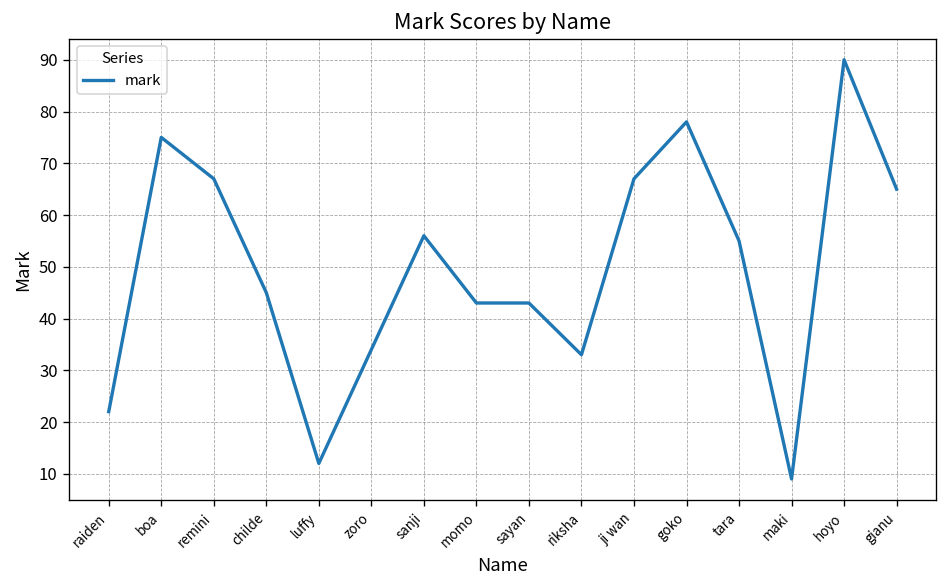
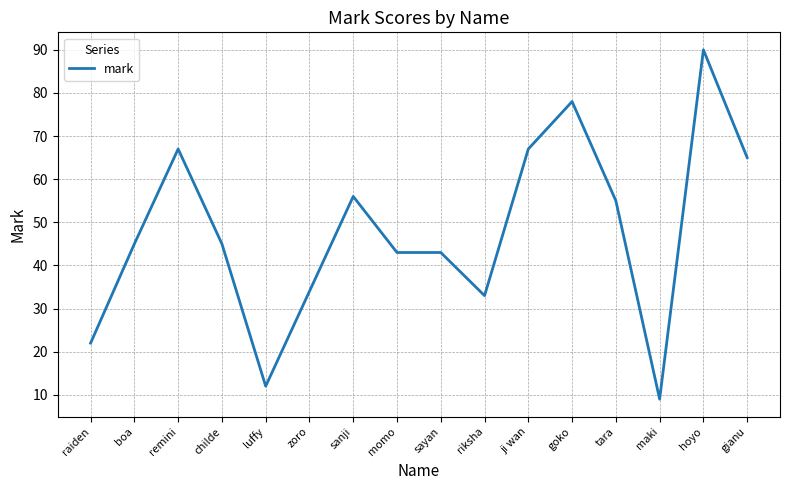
boa: 75 -> 45
